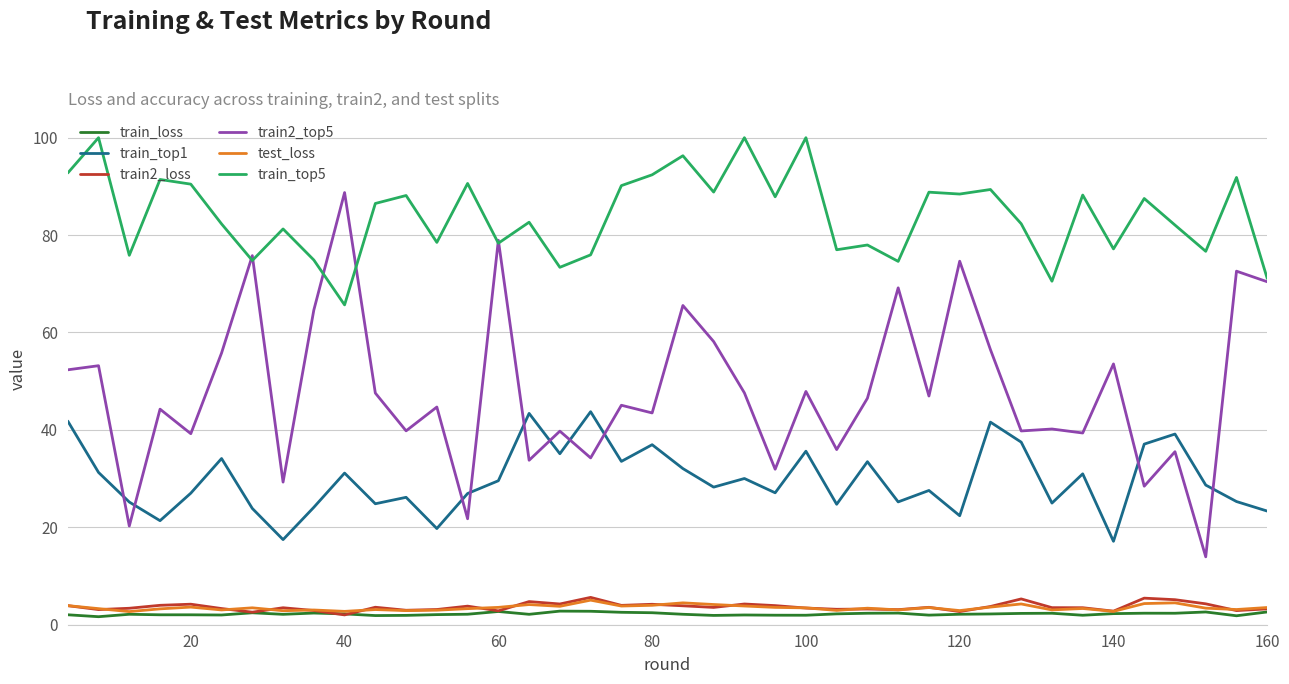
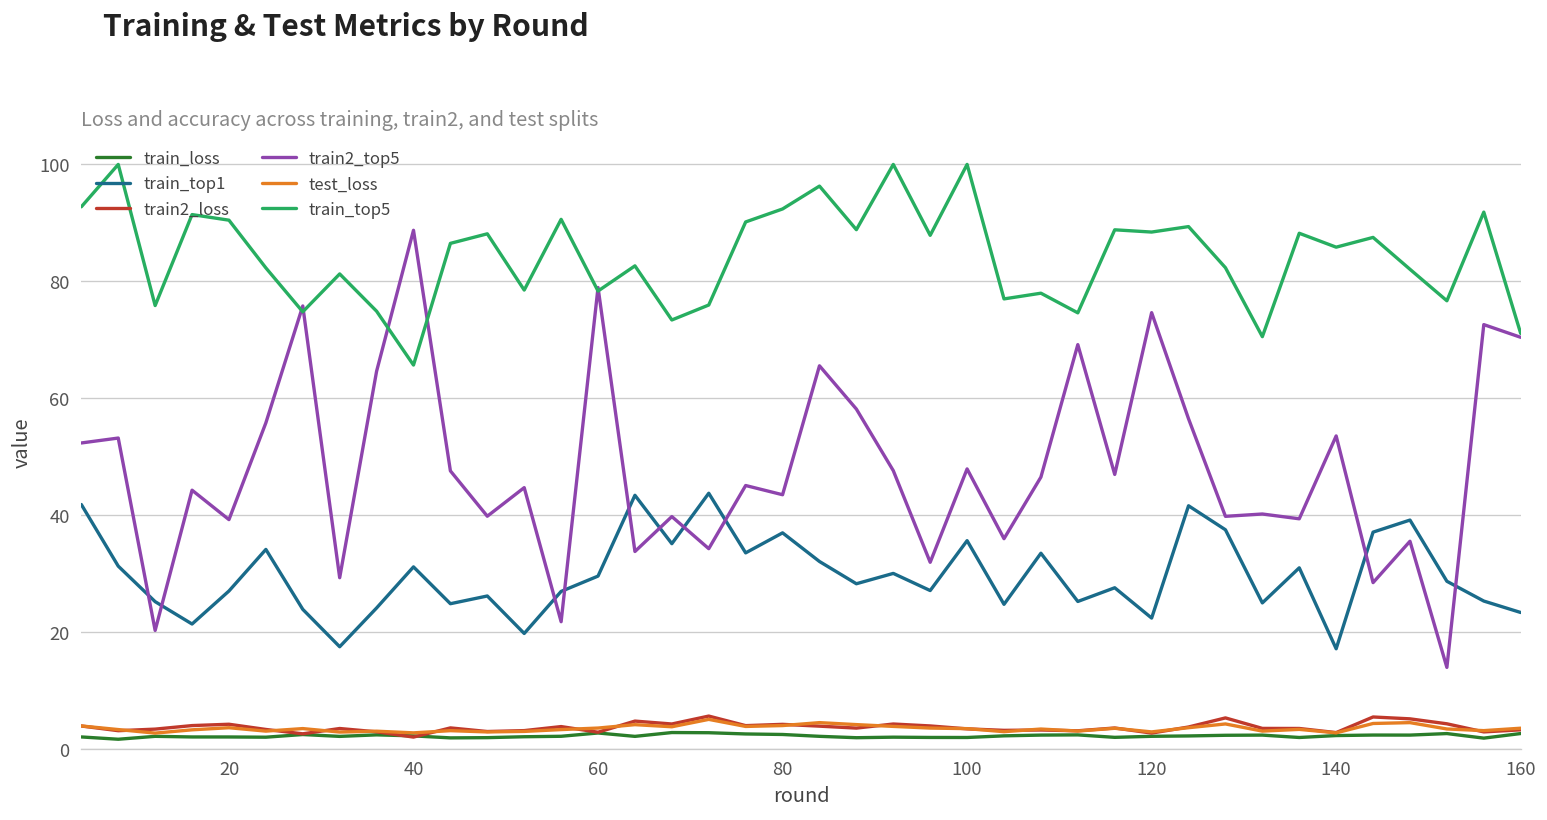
train_top5, 140: 77 -> 86
